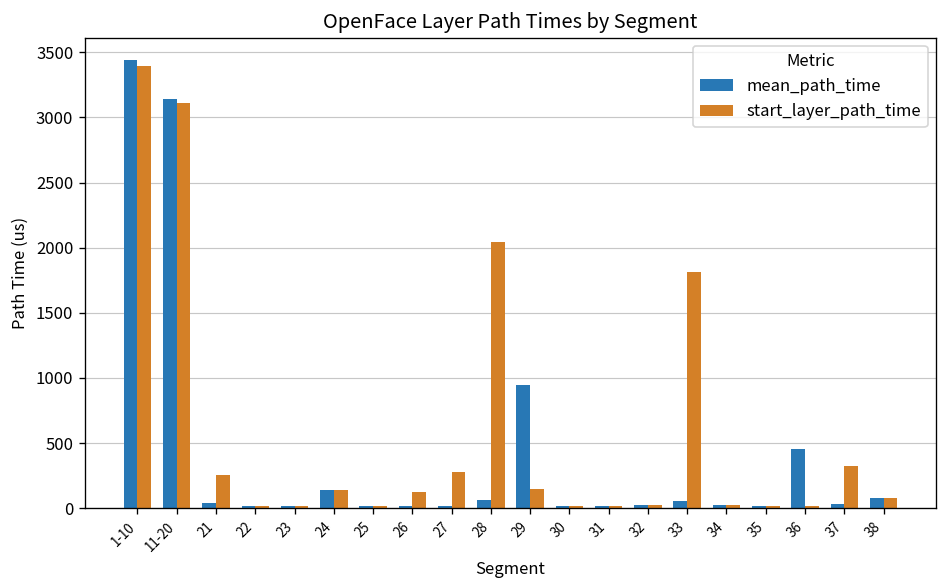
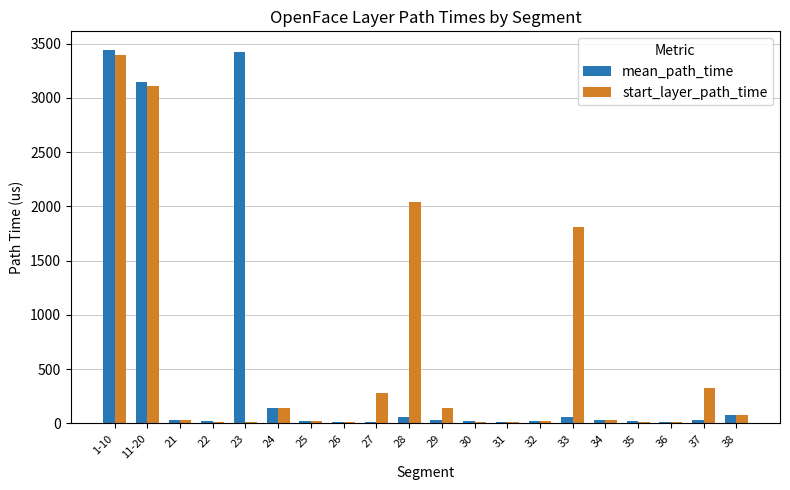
start_layer_path_time, 21: 260 -> 40
mean_path_time, 23: 20 -> 3420
start_layer_path_time, 26: 130 -> 20
mean_path_time, 29: 950 -> 30
mean_path_time, 36: 450 -> 20
